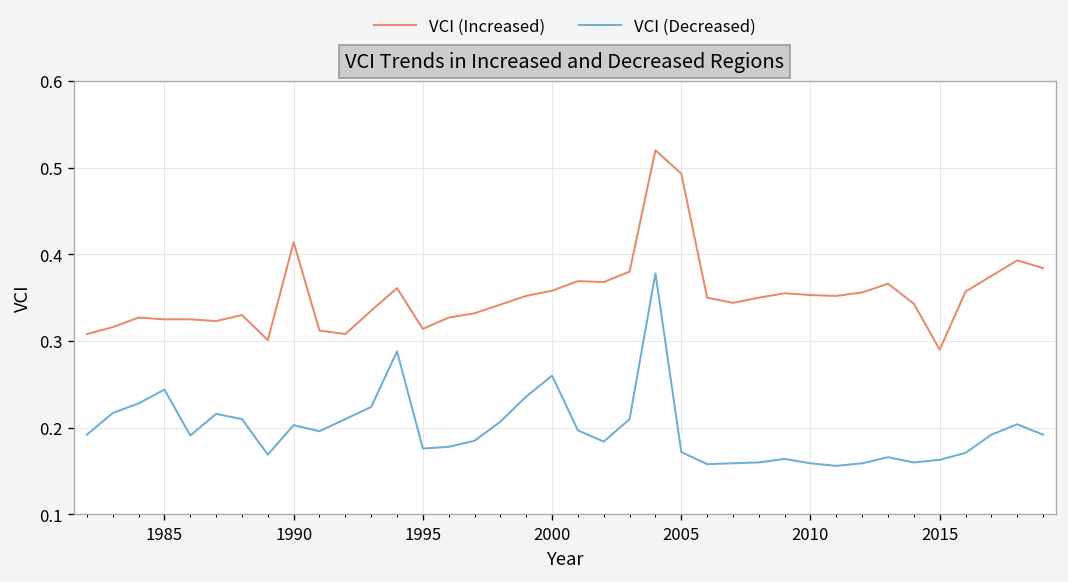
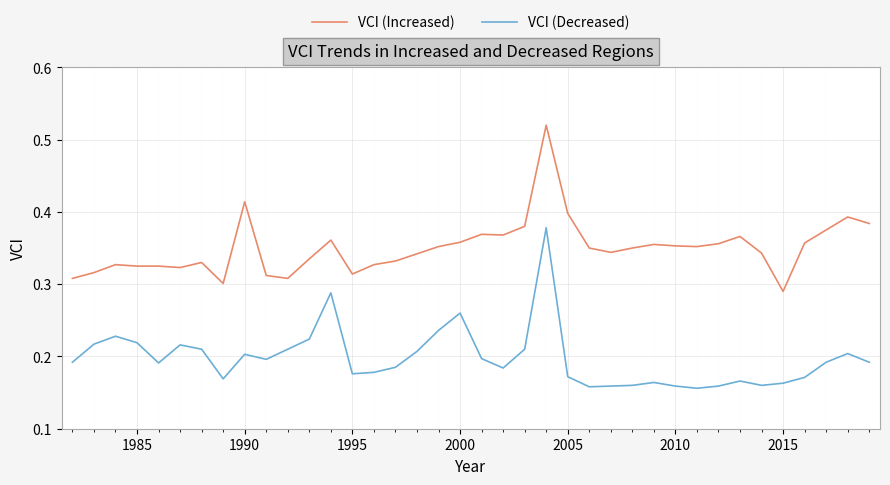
VCI (Decreased), 1985: 0.24 -> 0.22
VCI (Increased), 2005: 0.49 -> 0.40
